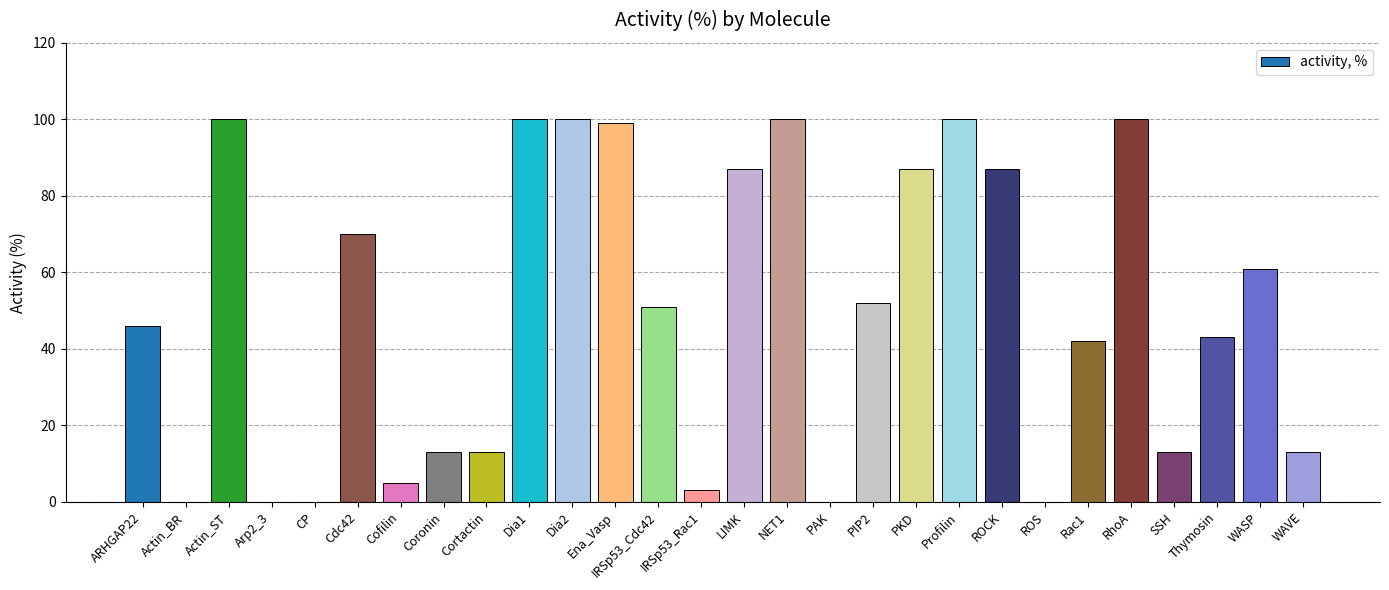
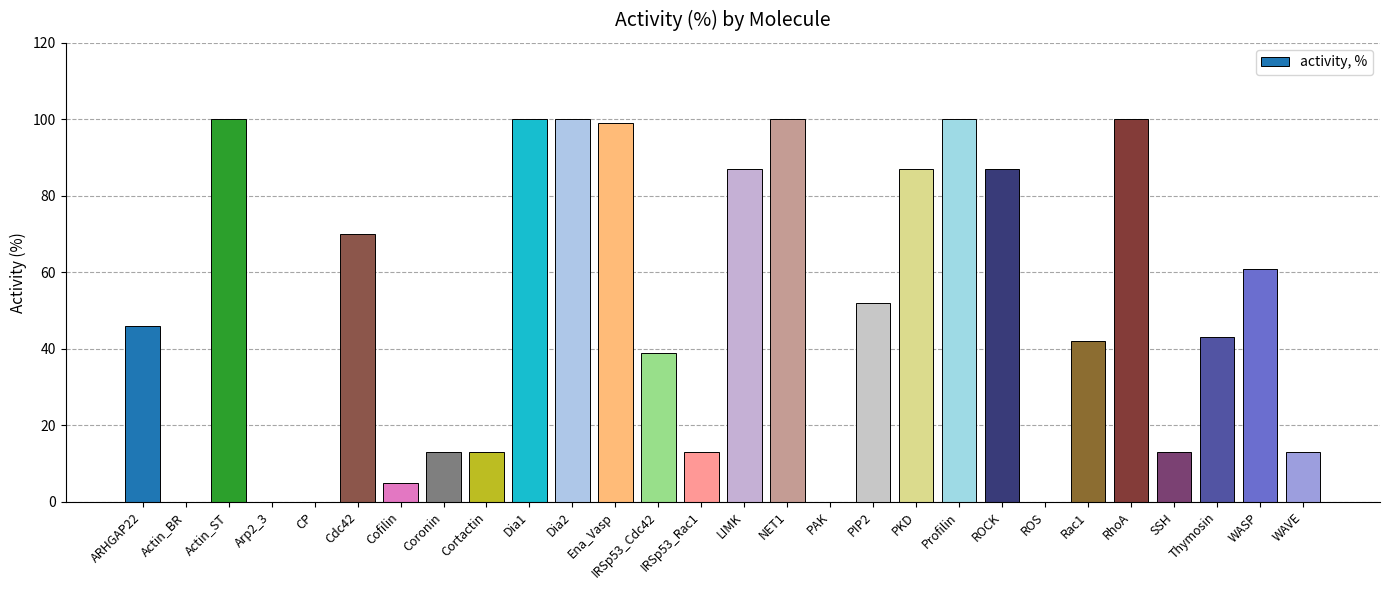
IRSp53_Cdc42: 51 -> 39
IRSp53_Rac1: 3 -> 13
